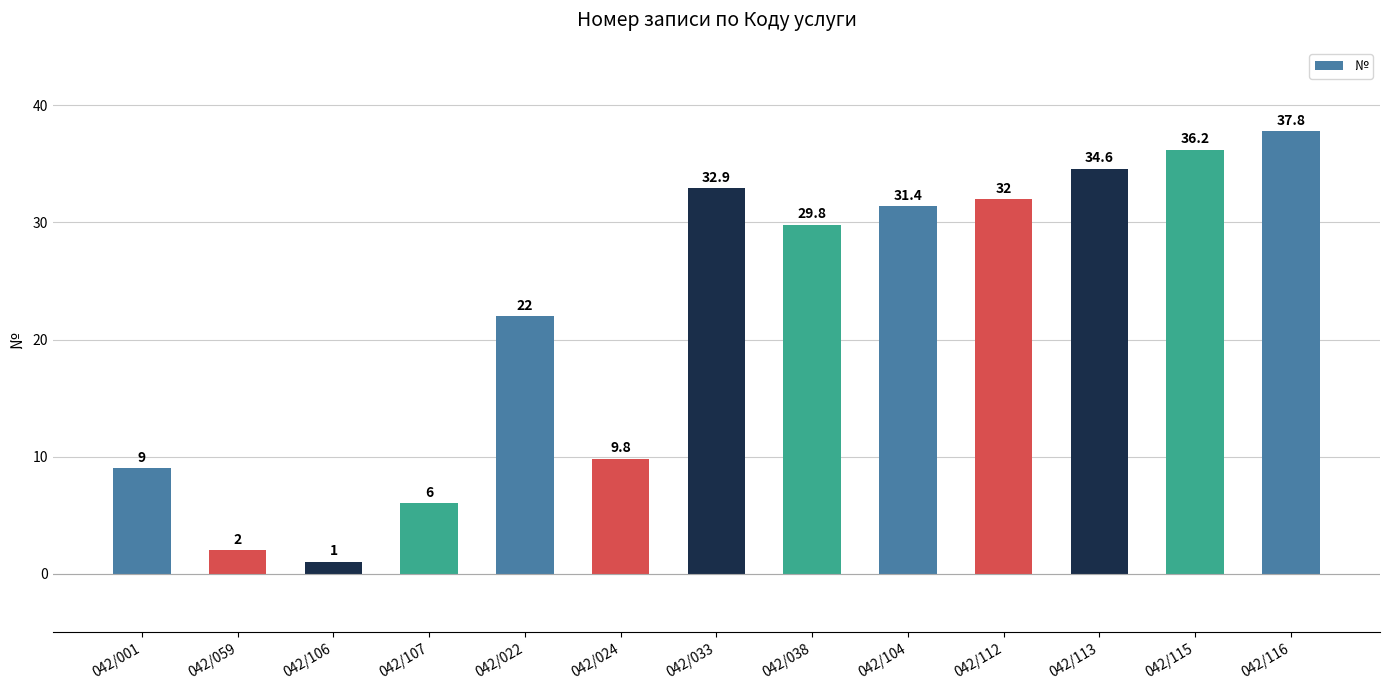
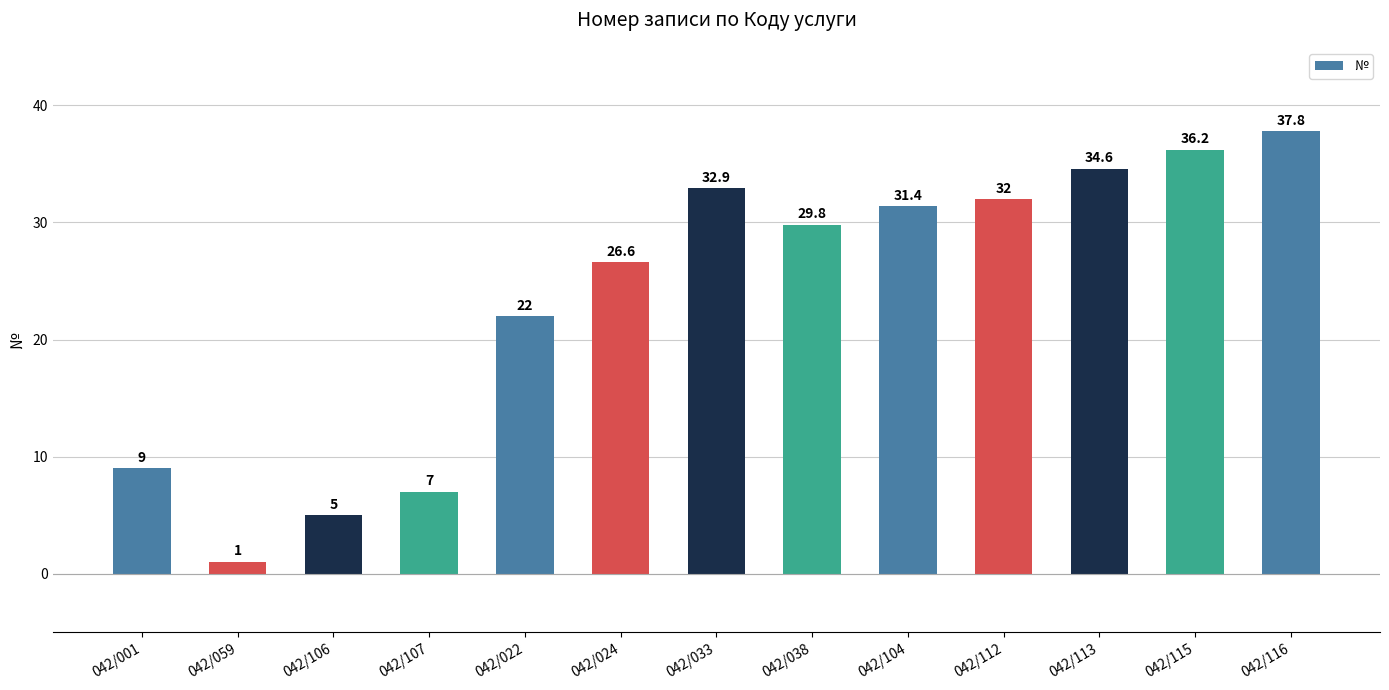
042/059: 2 -> 1
042/106: 1 -> 5
042/107: 6 -> 7
042/024: 9.8 -> 26.6
